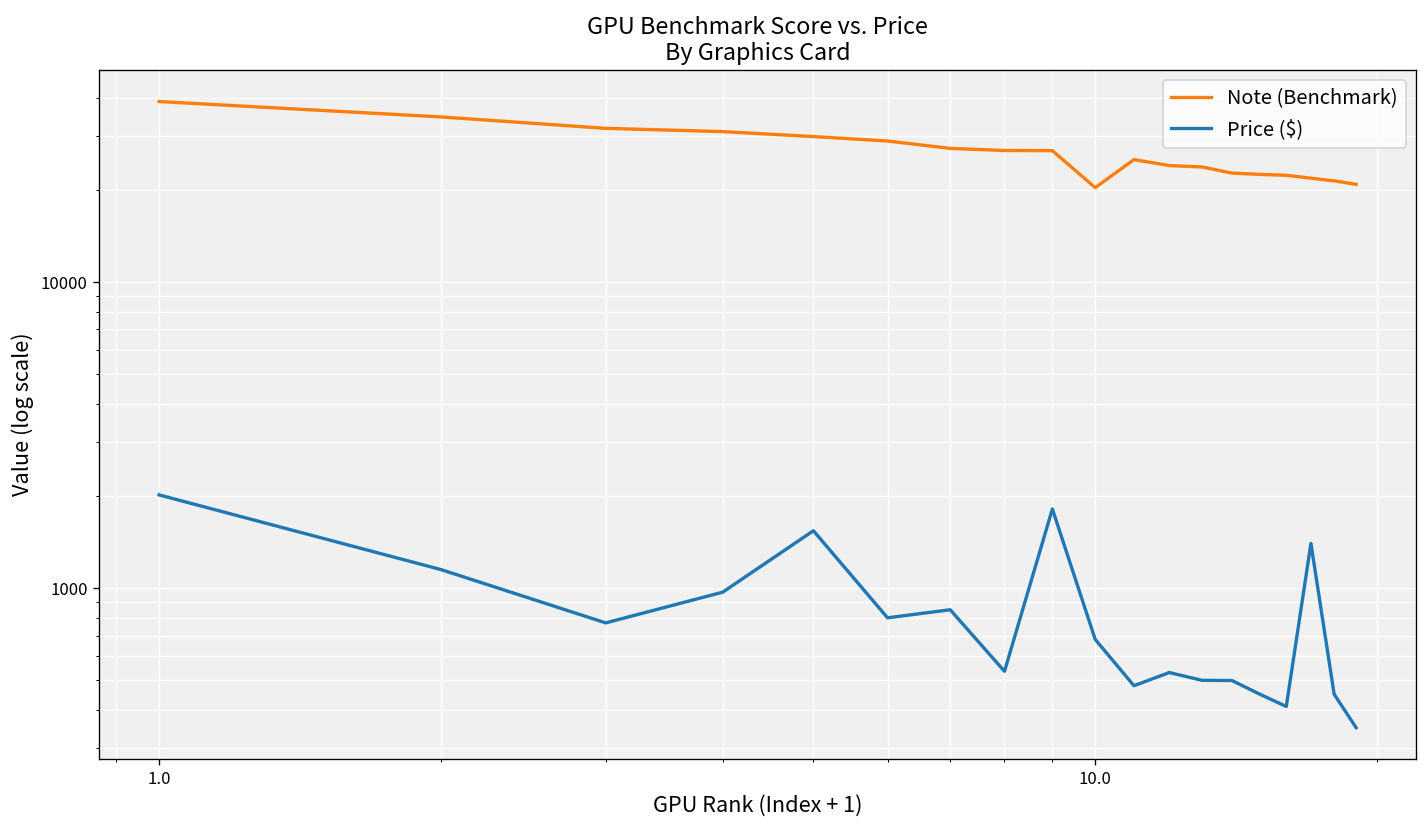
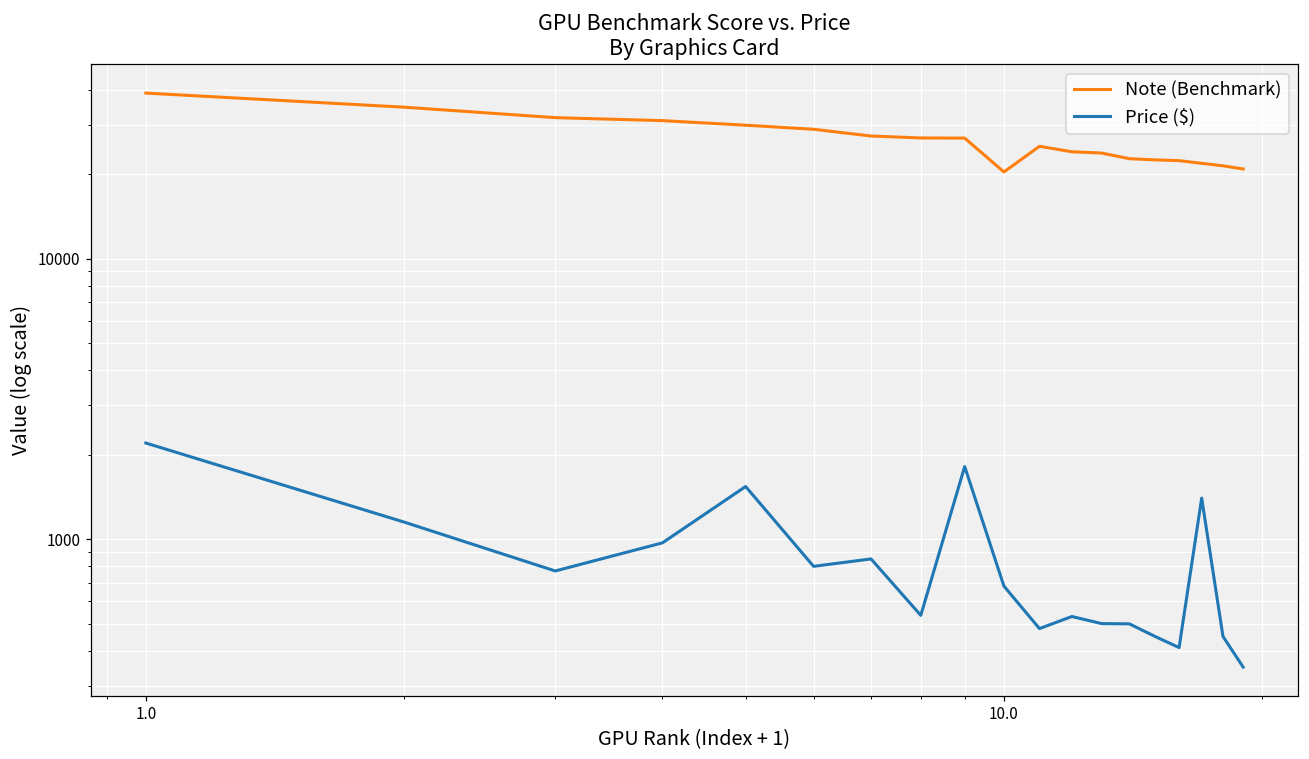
Price ($), 1.0: 2000 -> 2200
